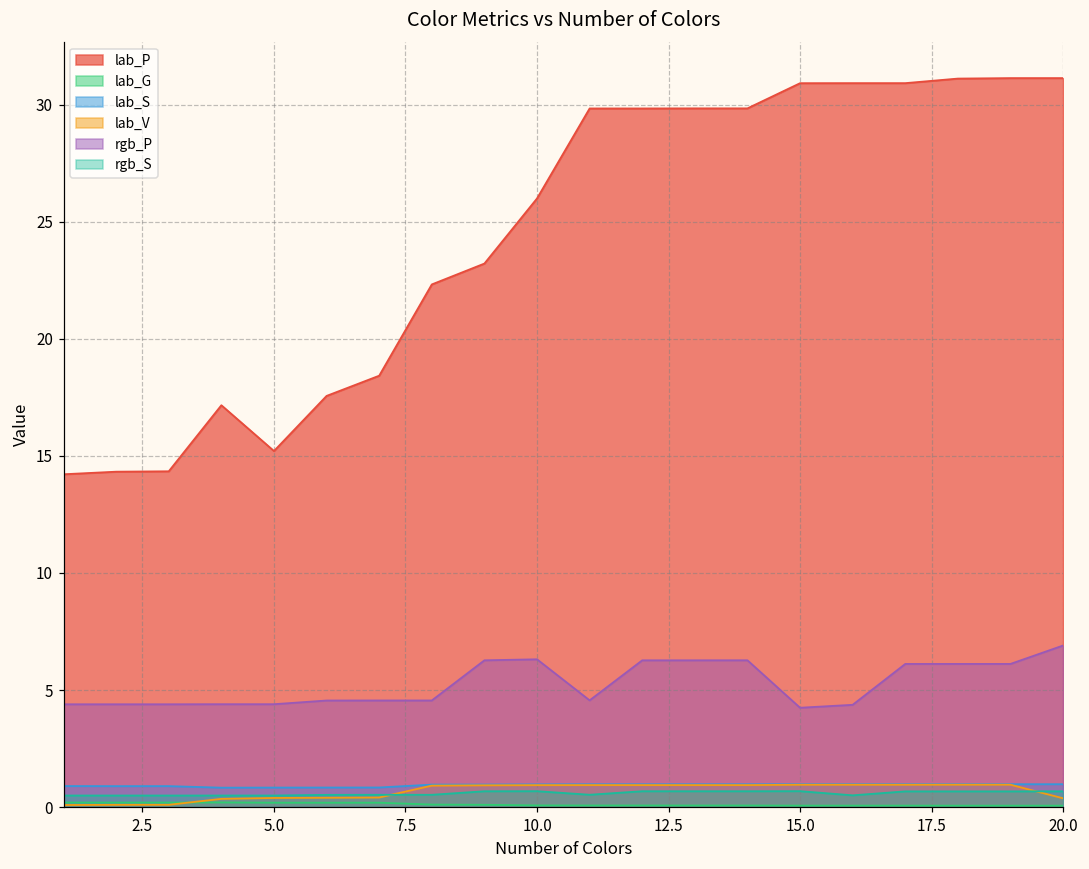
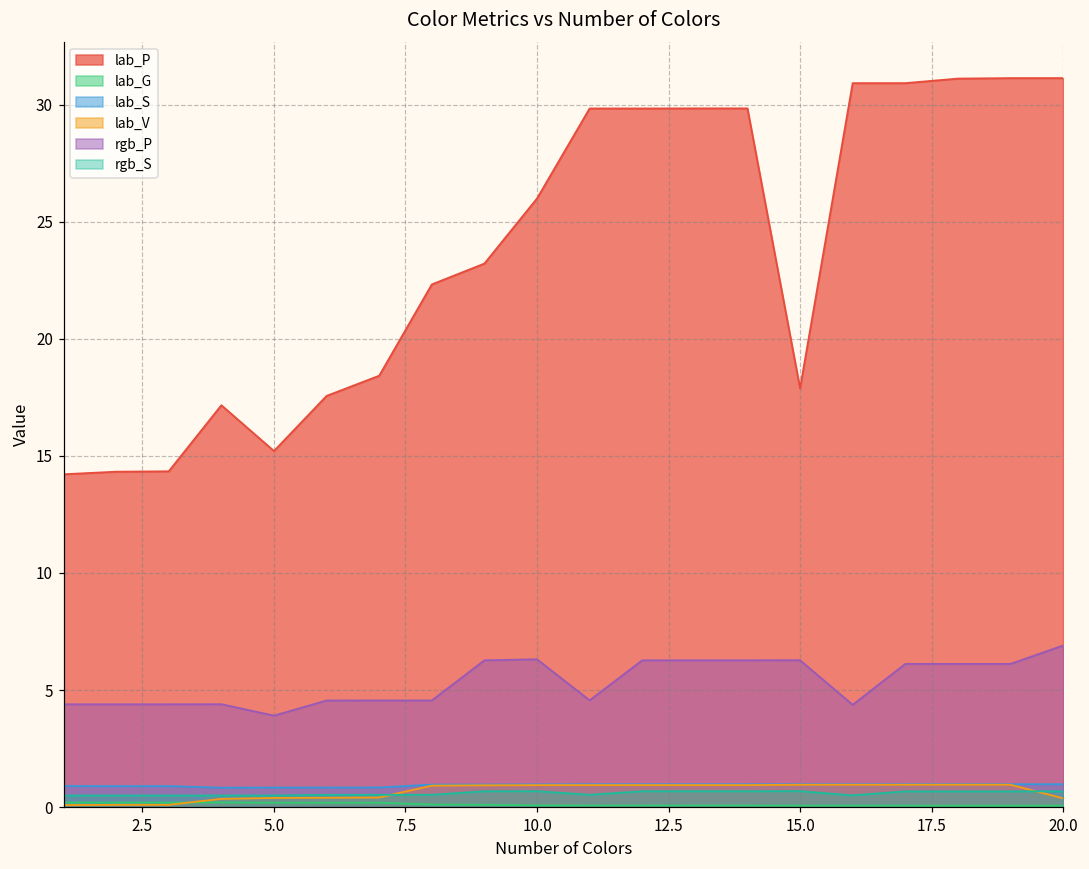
rgb_P, 5.0: 4.4 -> 3.9
lab_P, 15.0: 30.9 -> 17.9
rgb_P, 15.0: 4.2 -> 6.3
